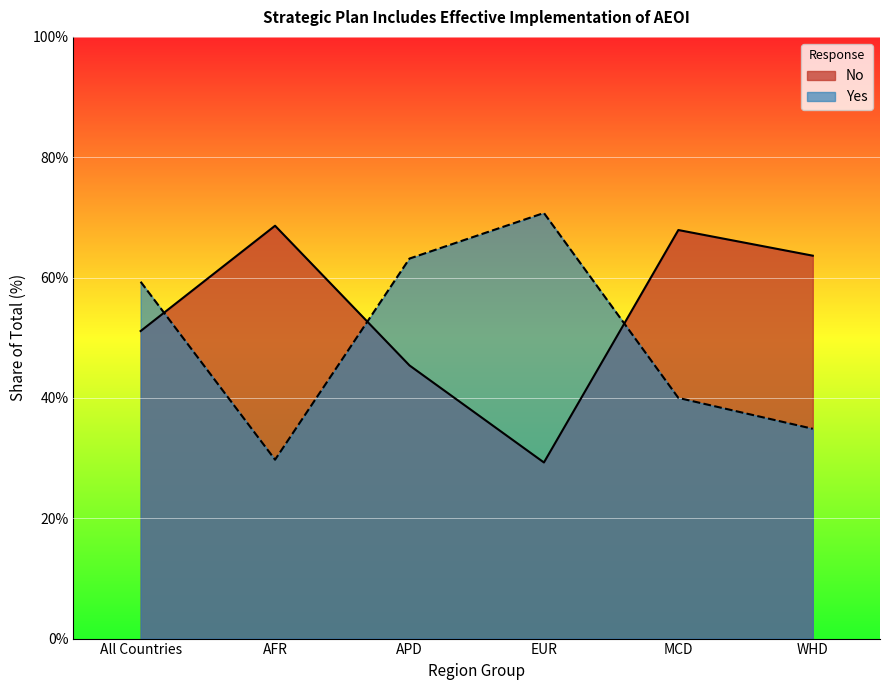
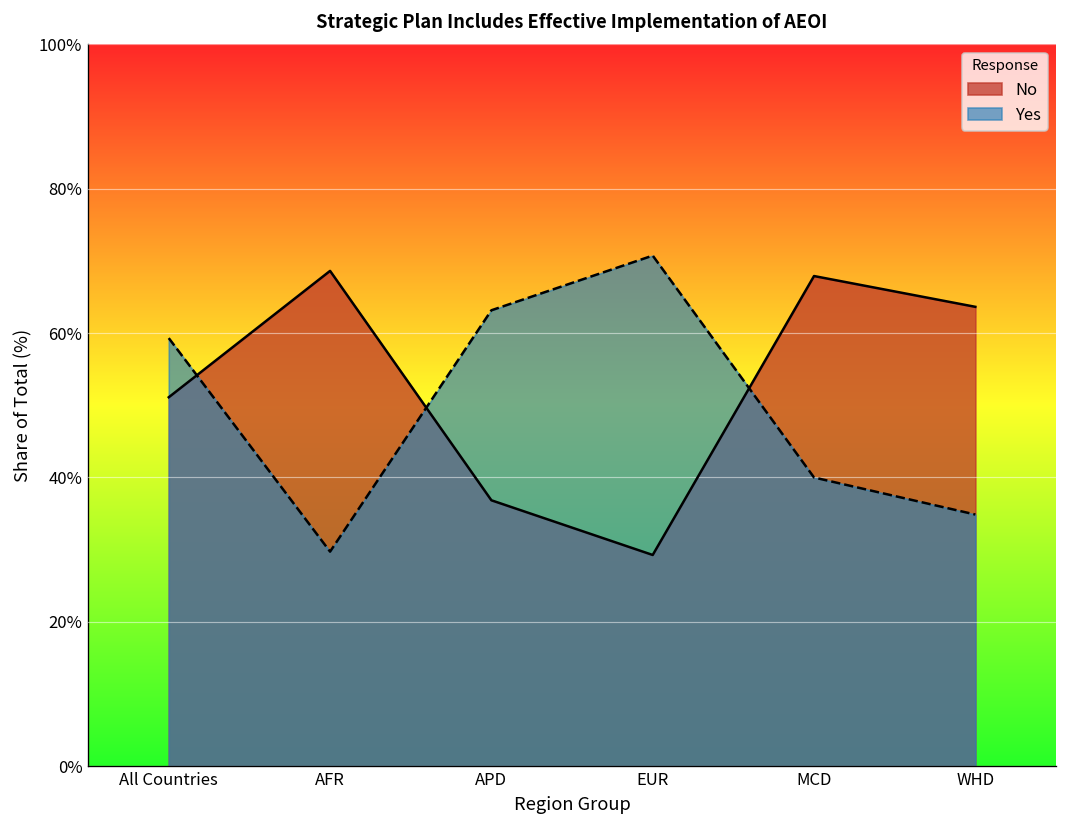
No, APD: 45% -> 37%
